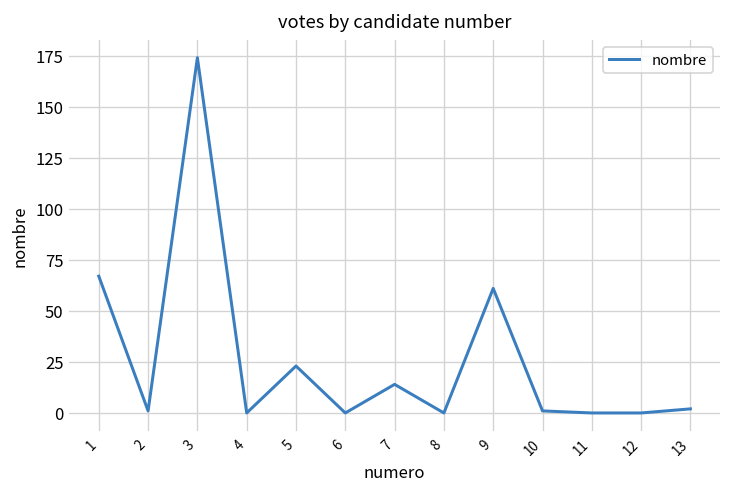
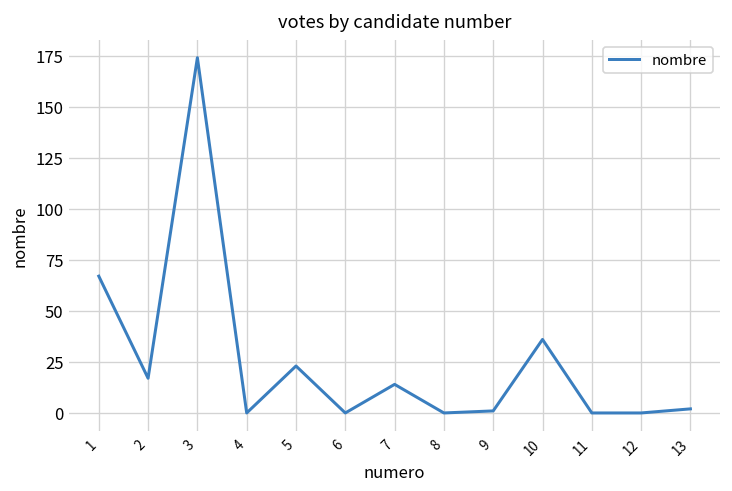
2: 1 -> 17
9: 61 -> 1
10: 1 -> 36
